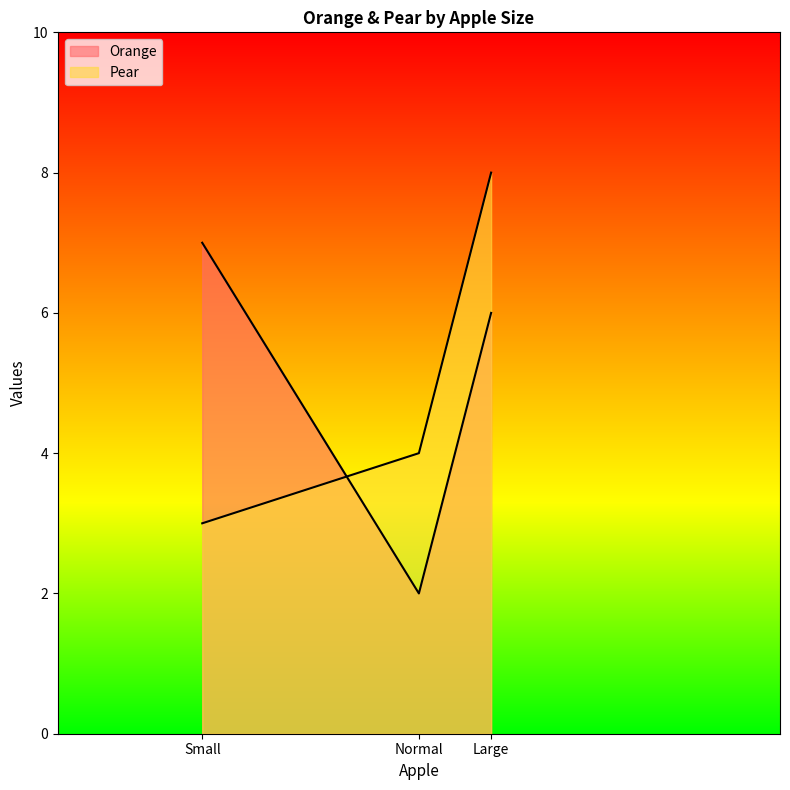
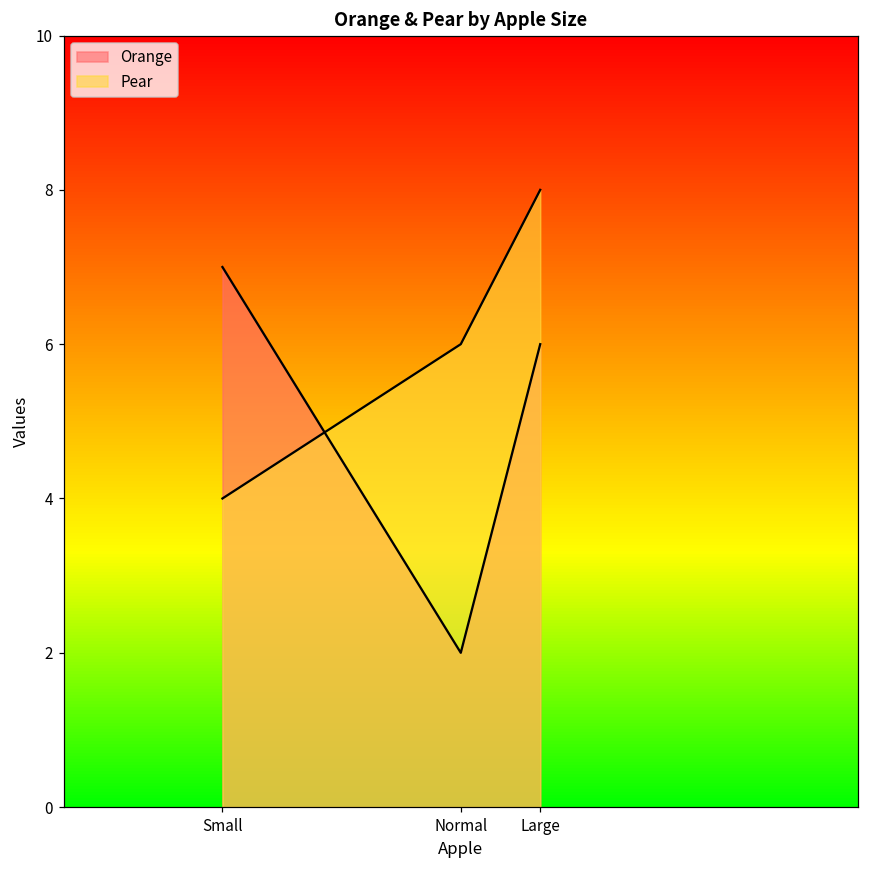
Pear, Small: 3 -> 4
Pear, Normal: 4 -> 6
